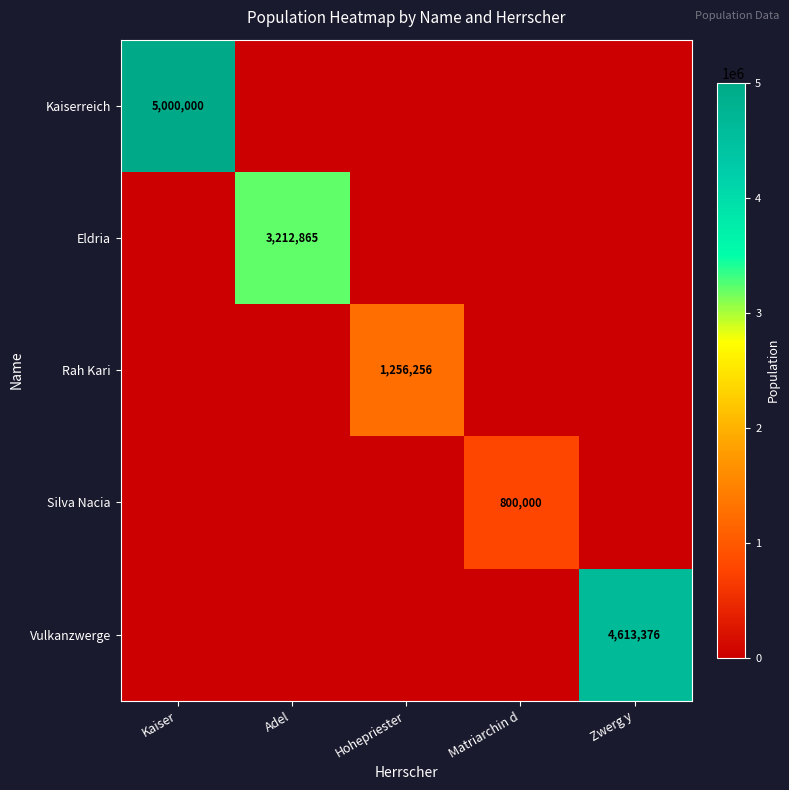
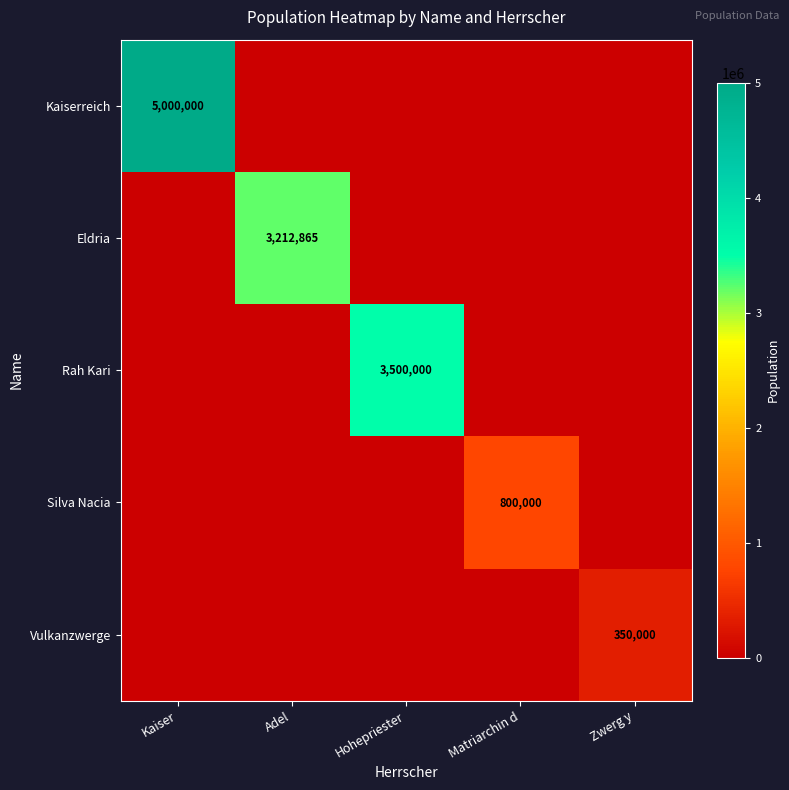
Rah Kari, Hohepriester: 1,256,256 -> 3,500,000
Vulkanzwerge, Zwerg y: 4,613,376 -> 350,000
